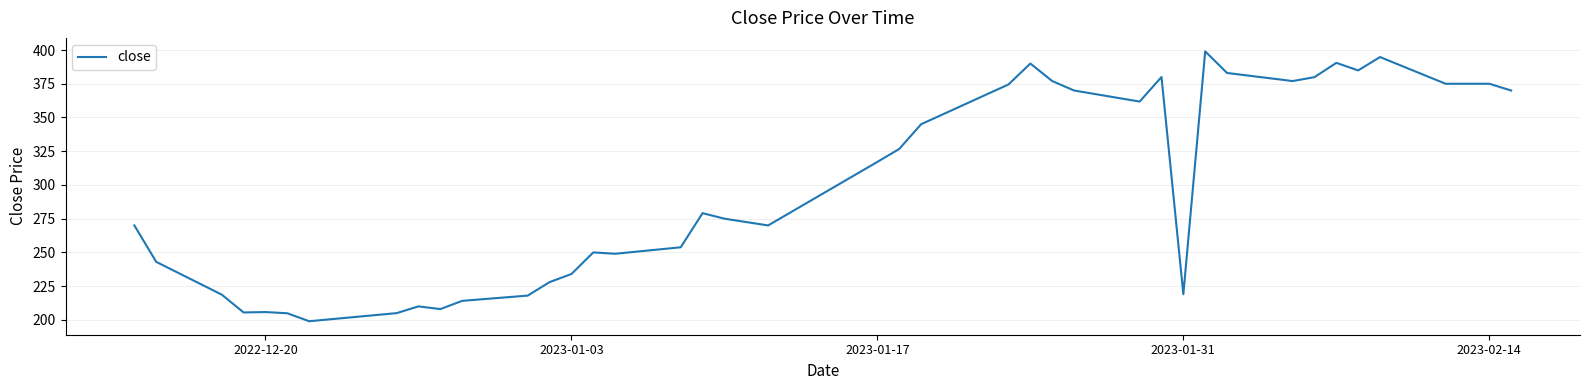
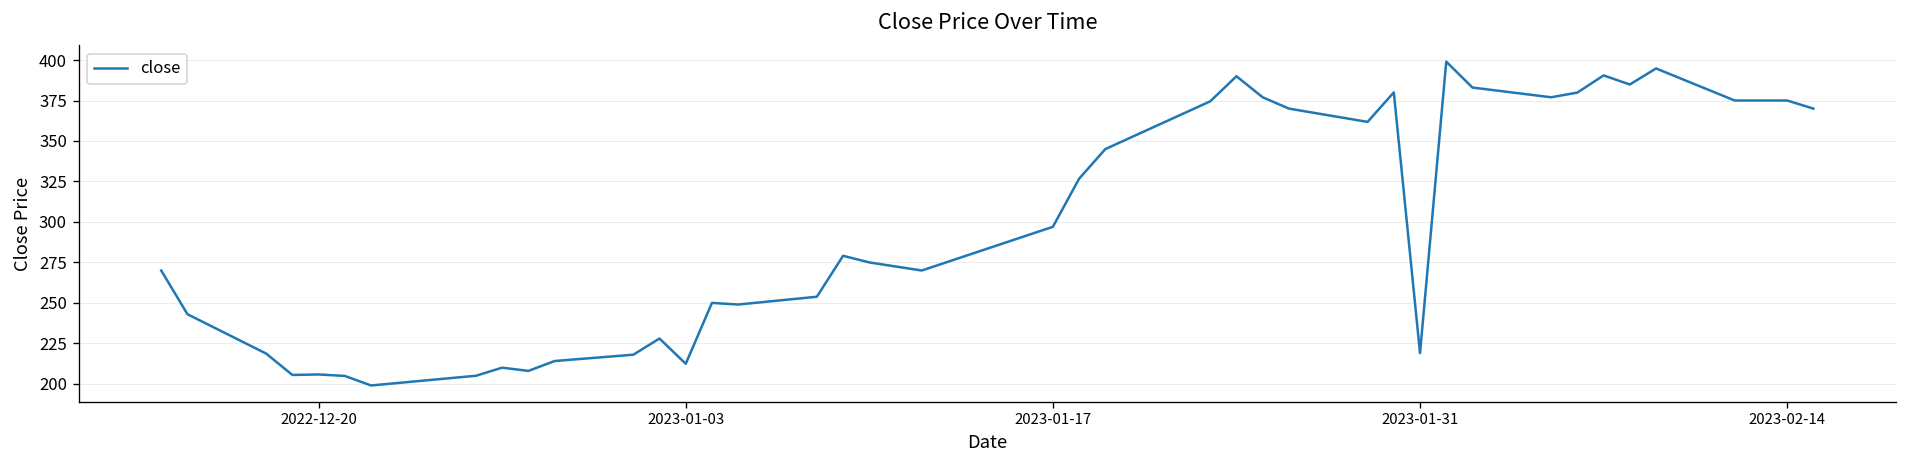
2023-01-03: 234 -> 212
2023-01-17: 317 -> 297
